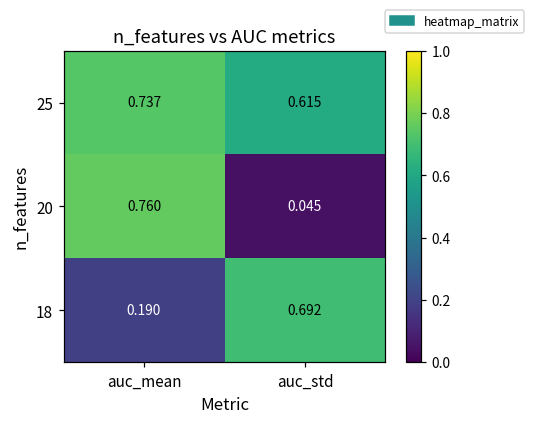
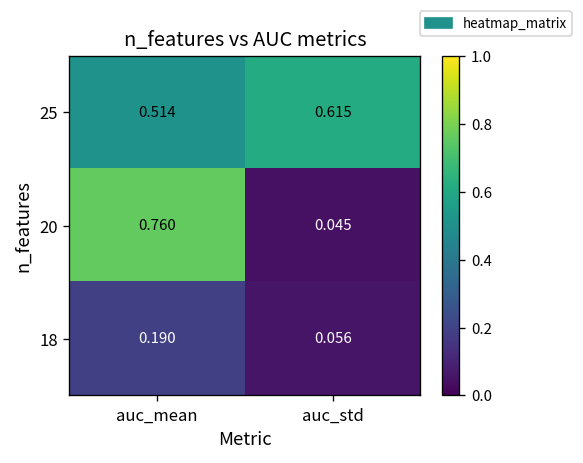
25, auc_mean: 0.737 -> 0.514
18, auc_std: 0.692 -> 0.056
